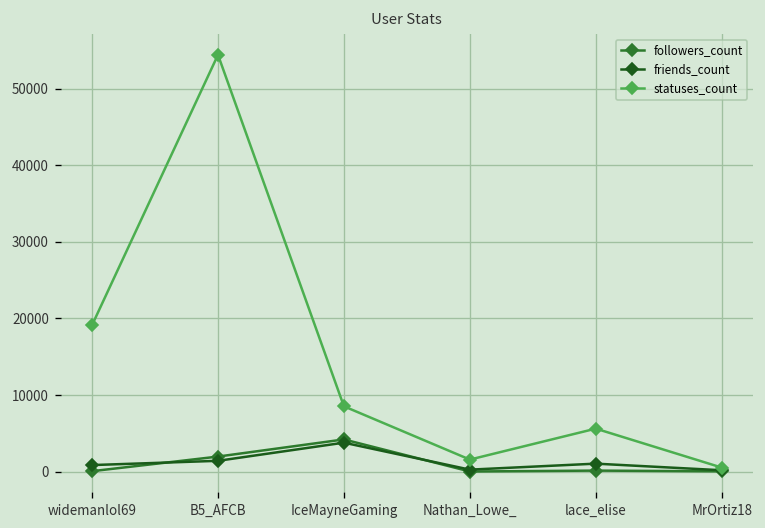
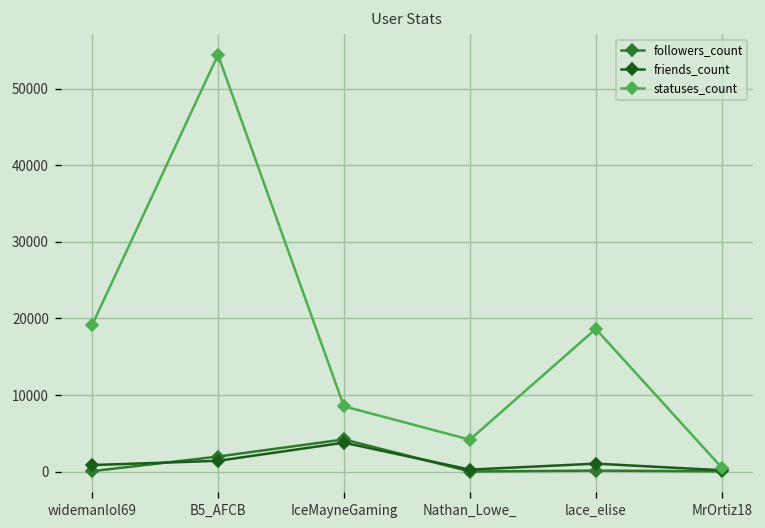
statuses_count, Nathan_Lowe_: 2000 -> 4000
statuses_count, lace_elise: 6000 -> 19000
